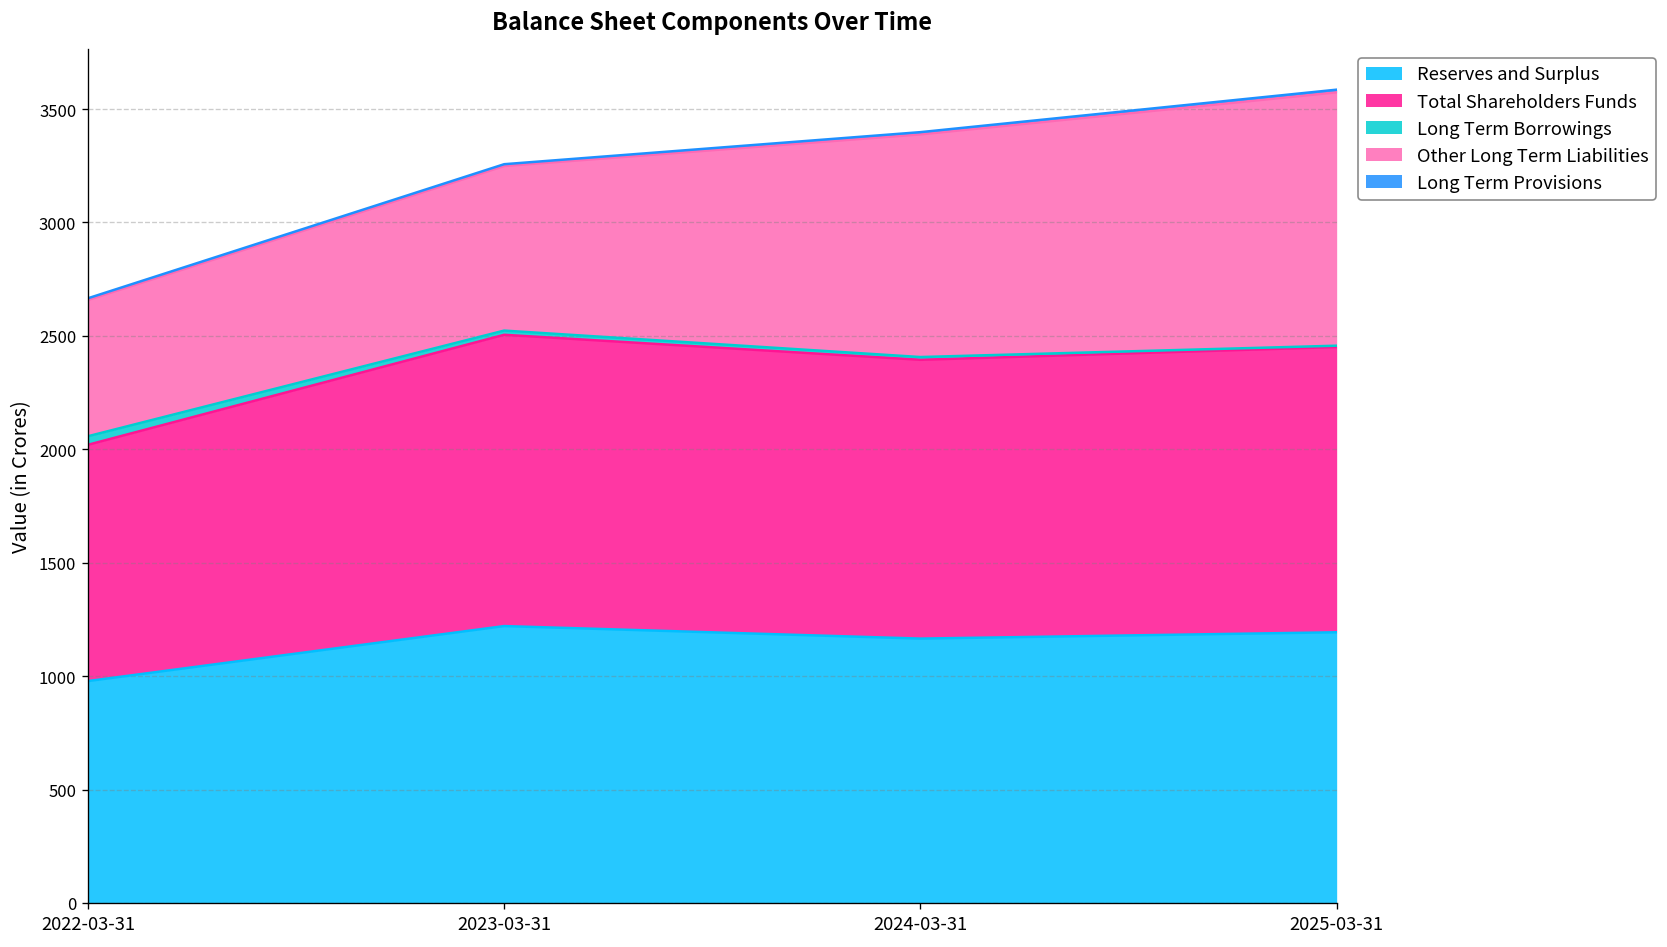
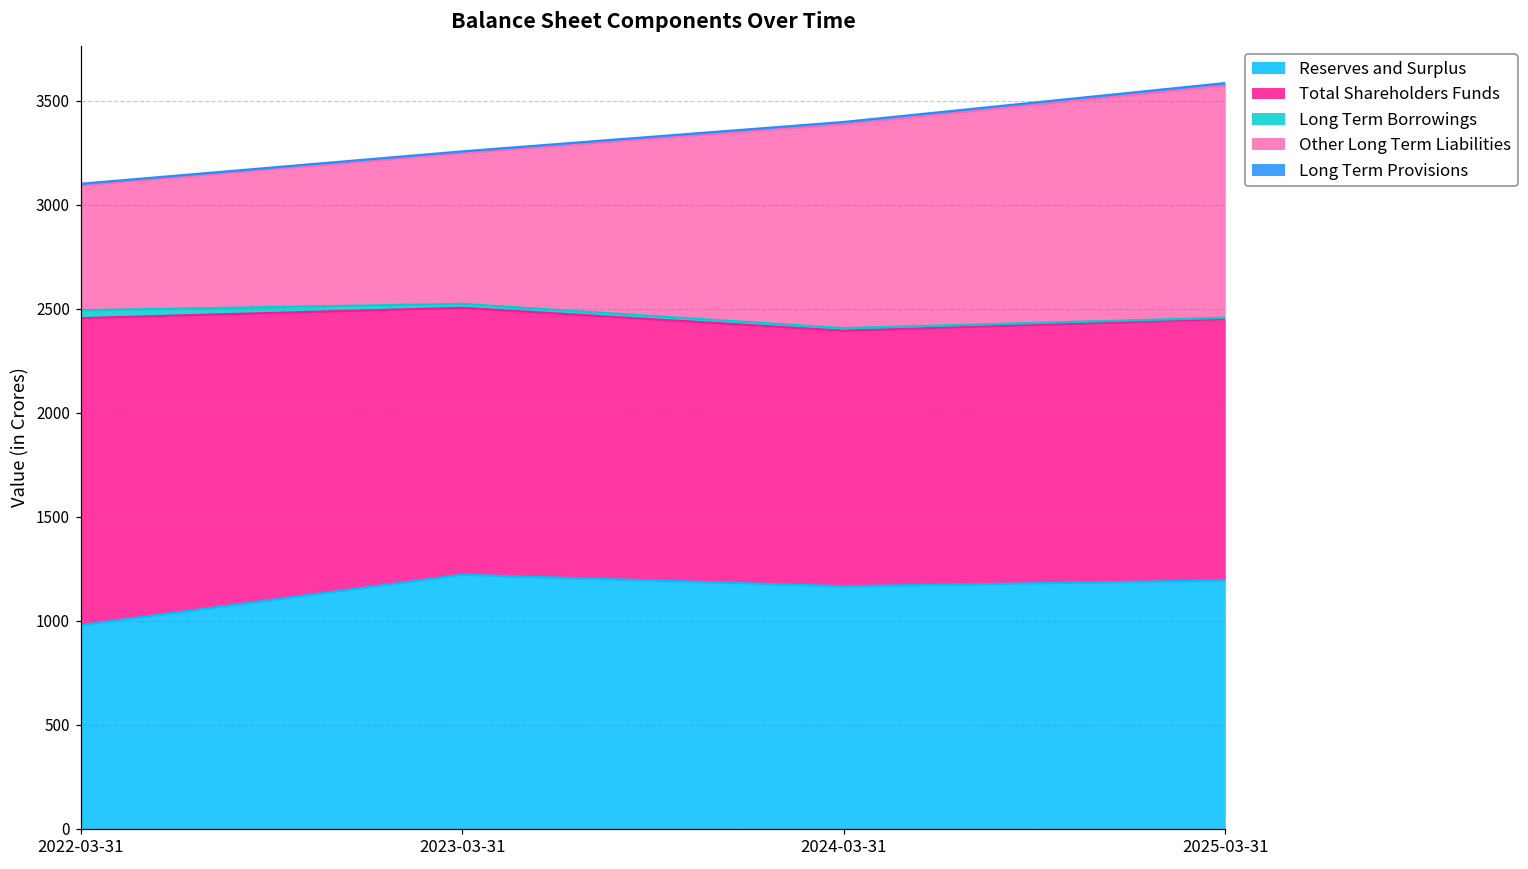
Total Shareholders Funds, 2022-03-31: 1040 -> 1480
